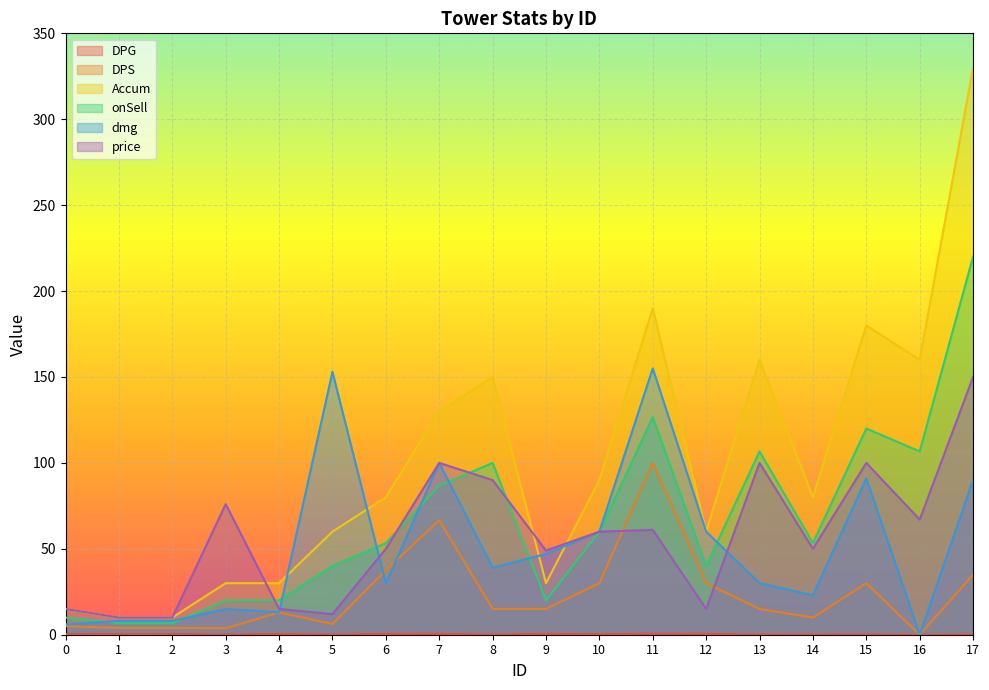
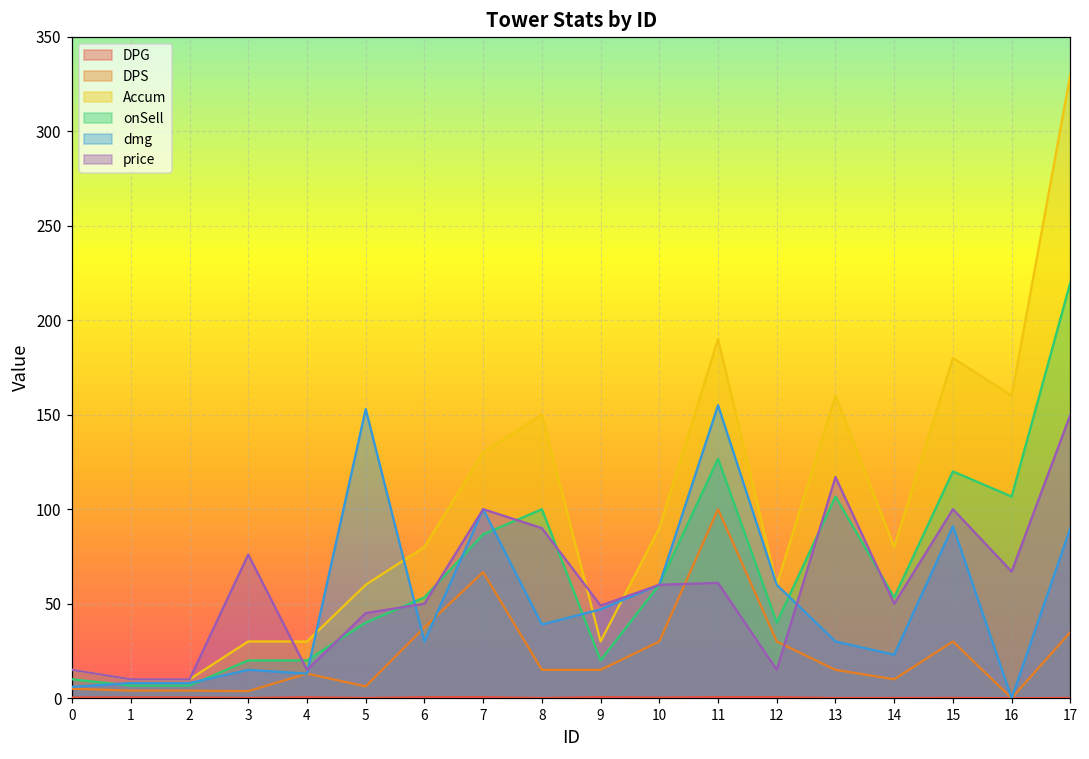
price, 5: 12 -> 45
price, 13: 100 -> 117
